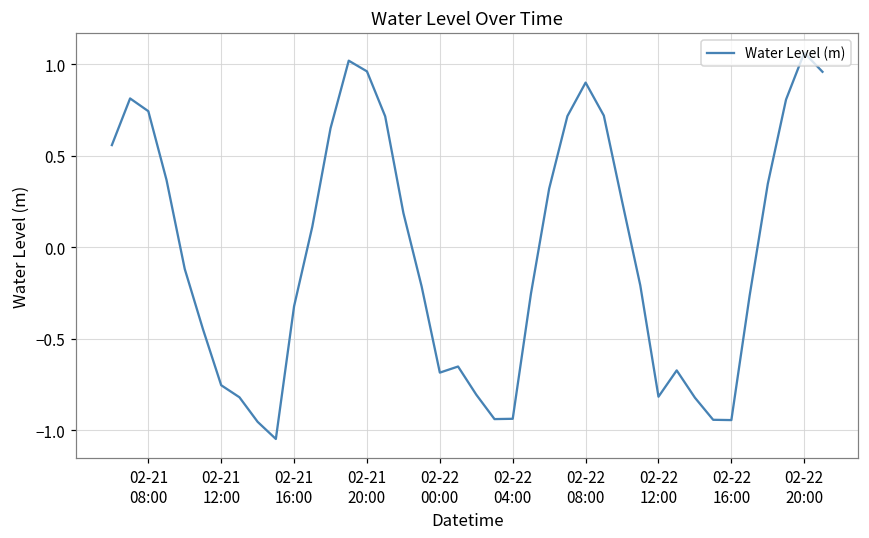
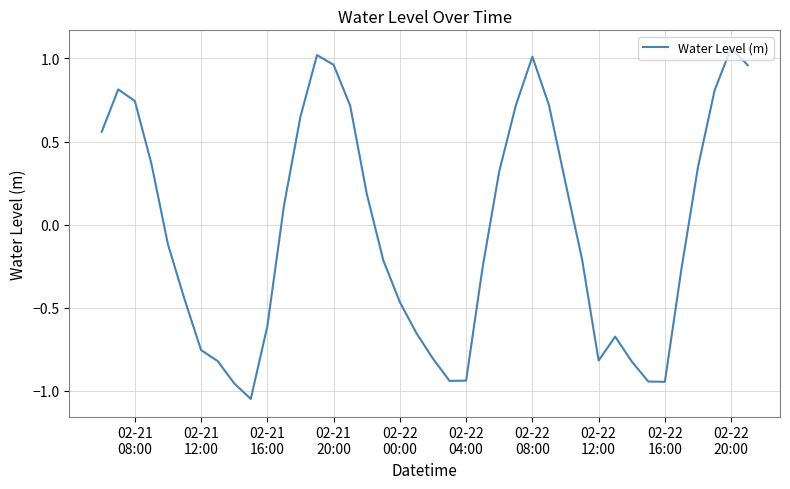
02-21 16:00: -0.32 -> -0.61
02-22 00:00: -0.69 -> -0.47
02-22 08:00: 0.90 -> 1.01
